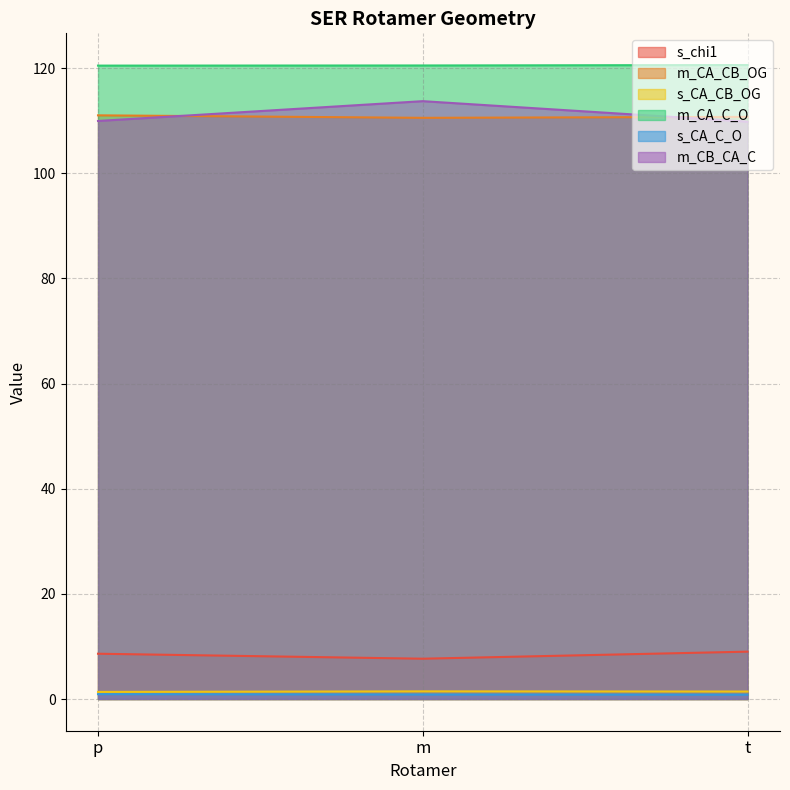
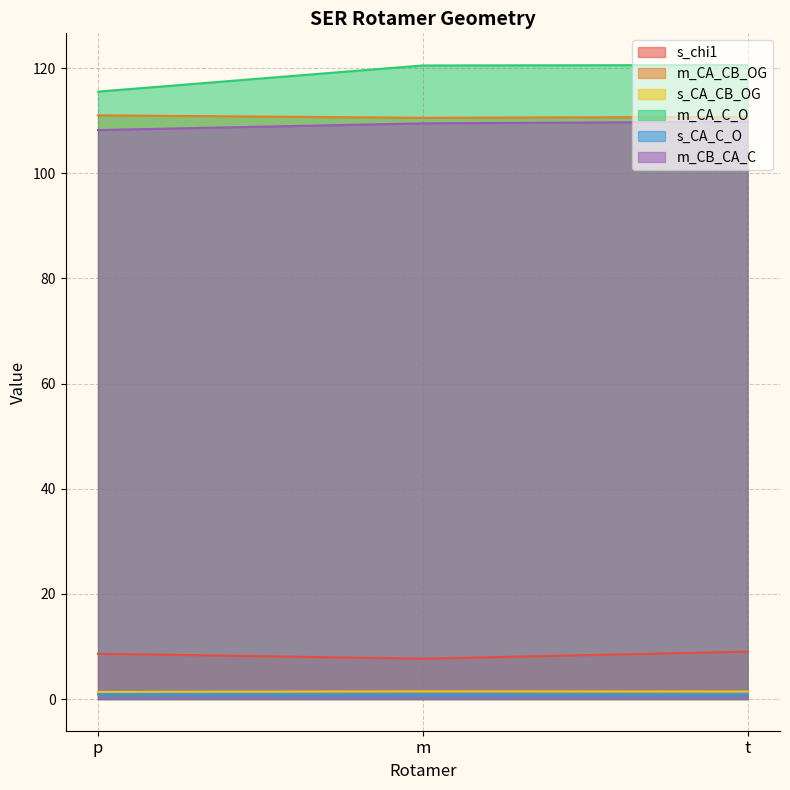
m_CA_C_O, p: 120 -> 116
m_CB_CA_C, p: 110 -> 108
m_CB_CA_C, m: 114 -> 109
